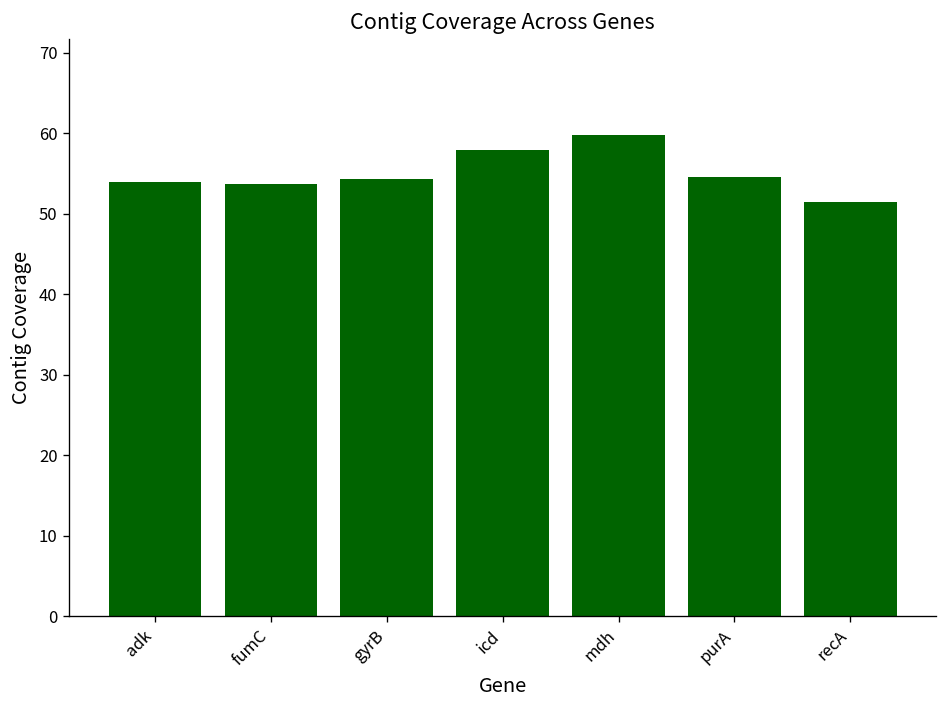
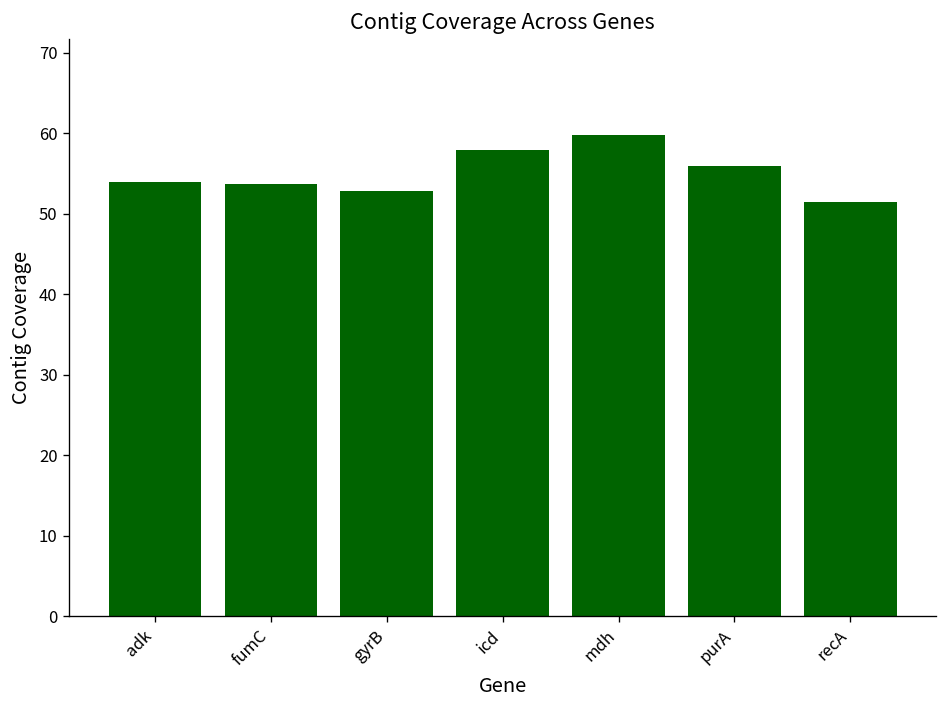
gyrB: 54 -> 53
purA: 55 -> 56
